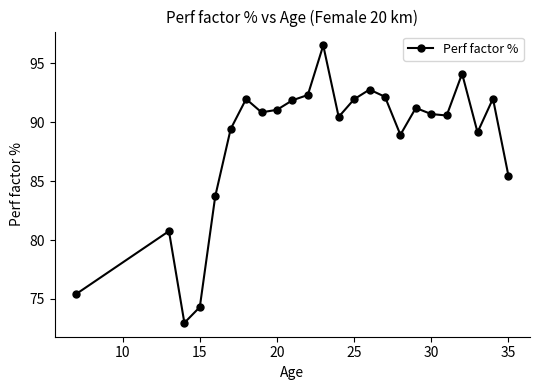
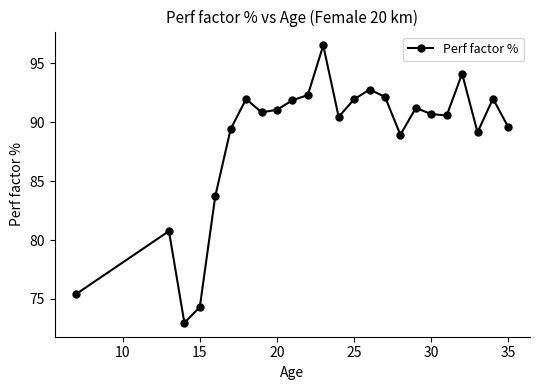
35: 85.5 -> 89.6
